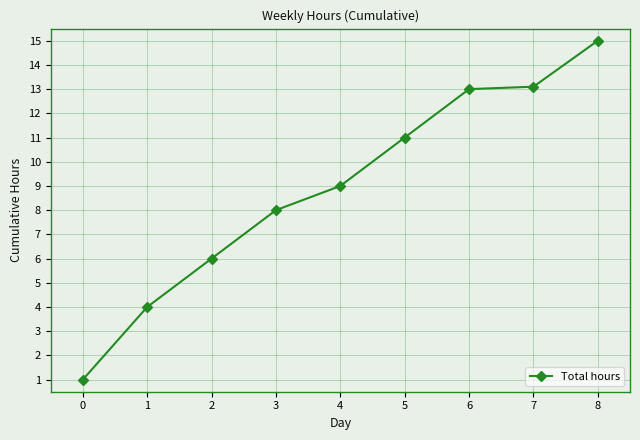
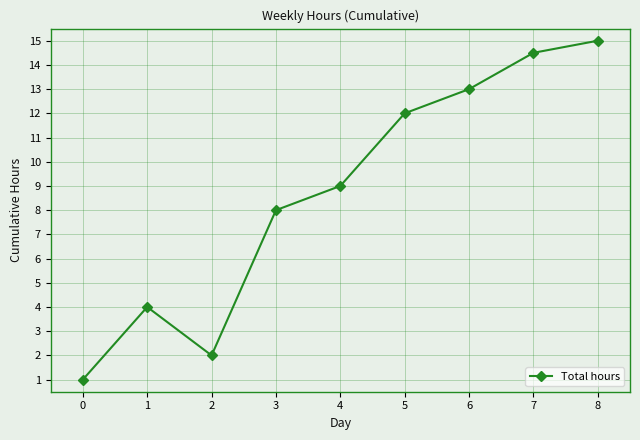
2: 6 -> 2
5: 11 -> 12
7: 13.1 -> 14.5
